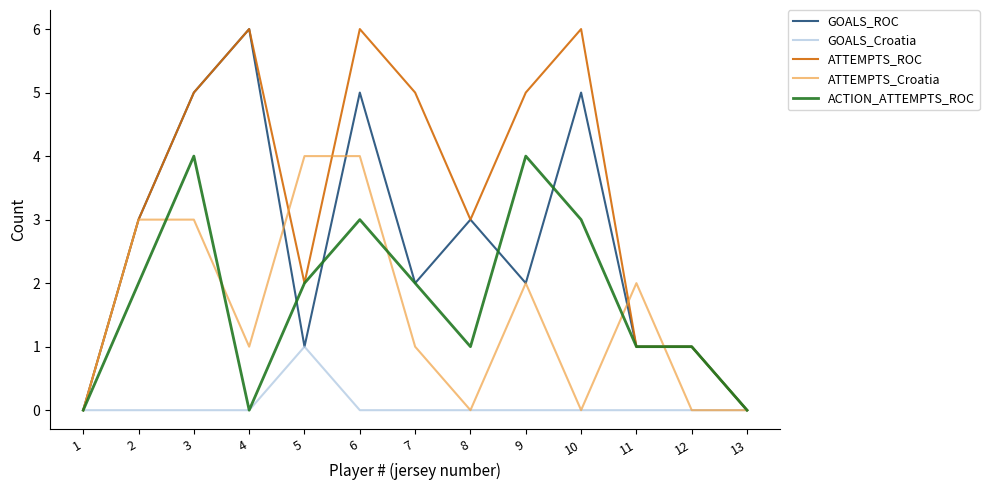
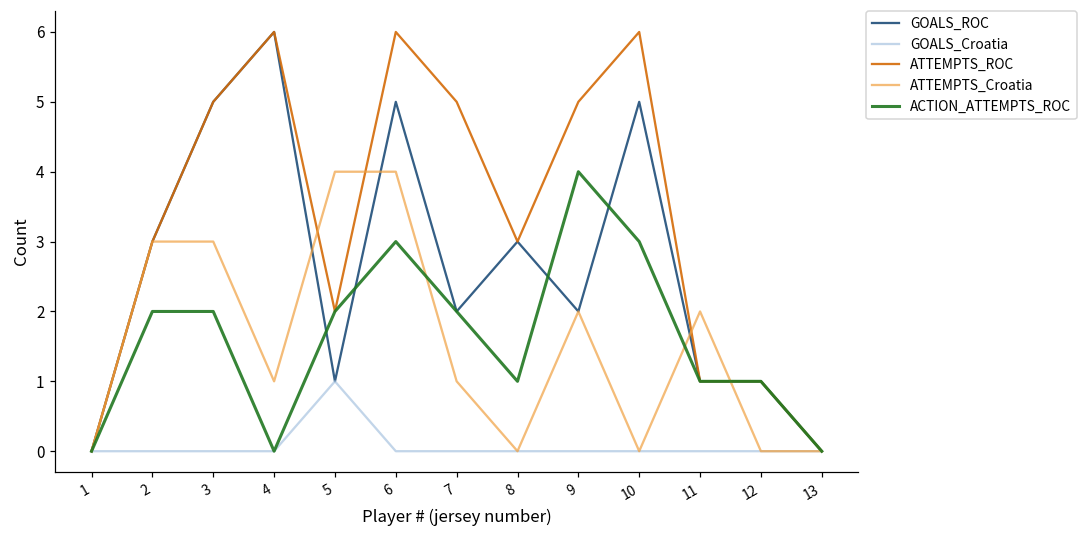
ACTION_ATTEMPTS_ROC, 3: 4 -> 2
